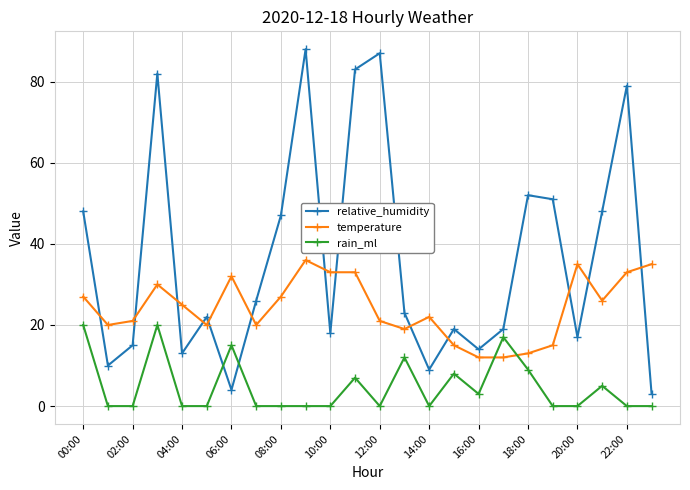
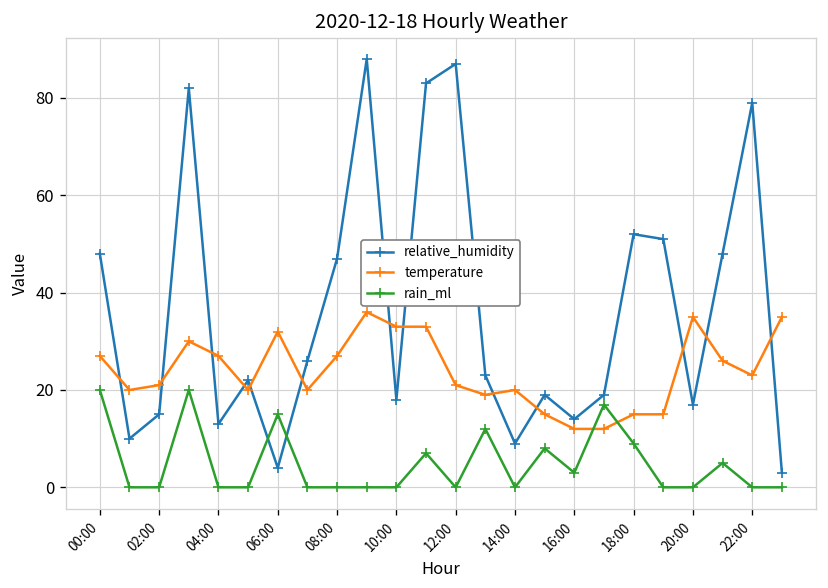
temperature, 04:00: 25 -> 27
temperature, 14:00: 22 -> 20
temperature, 18:00: 13 -> 15
temperature, 22:00: 33 -> 23
